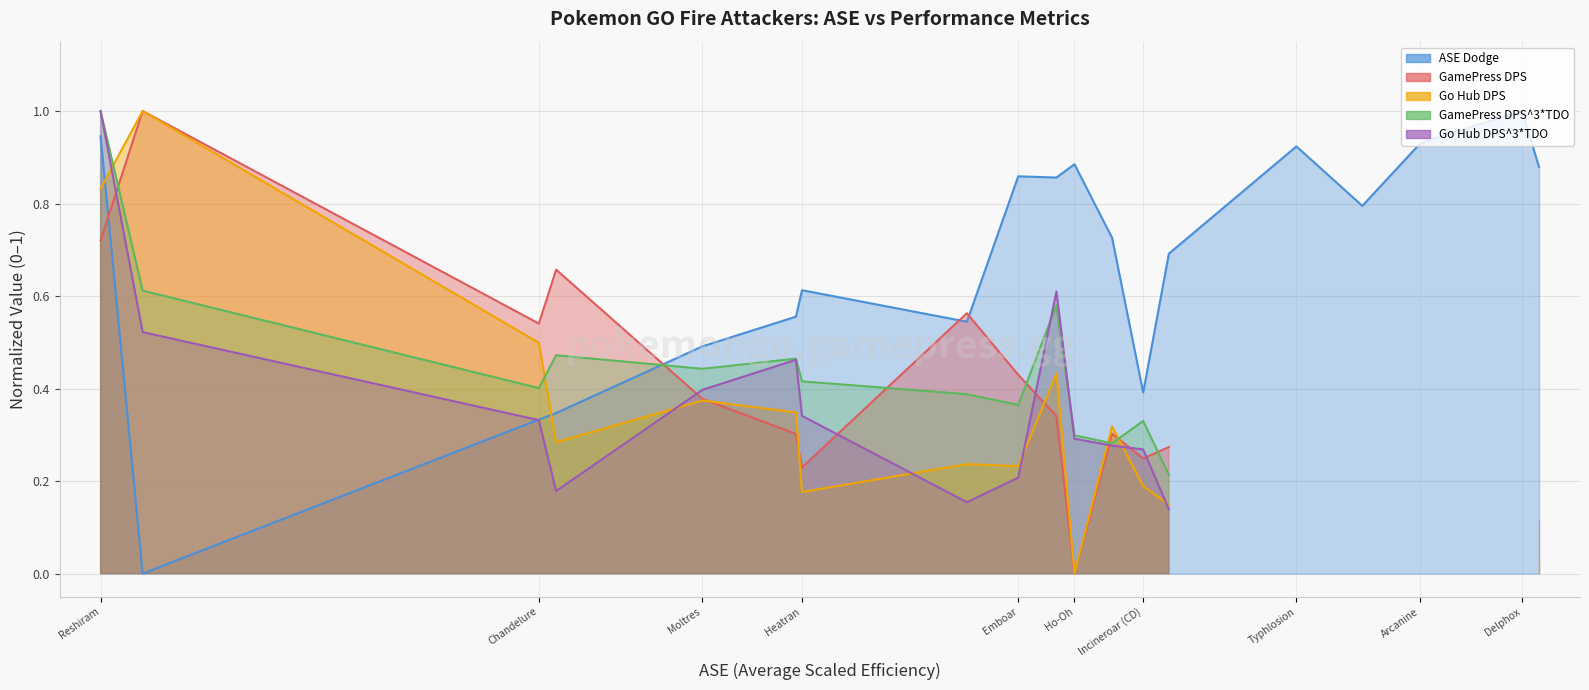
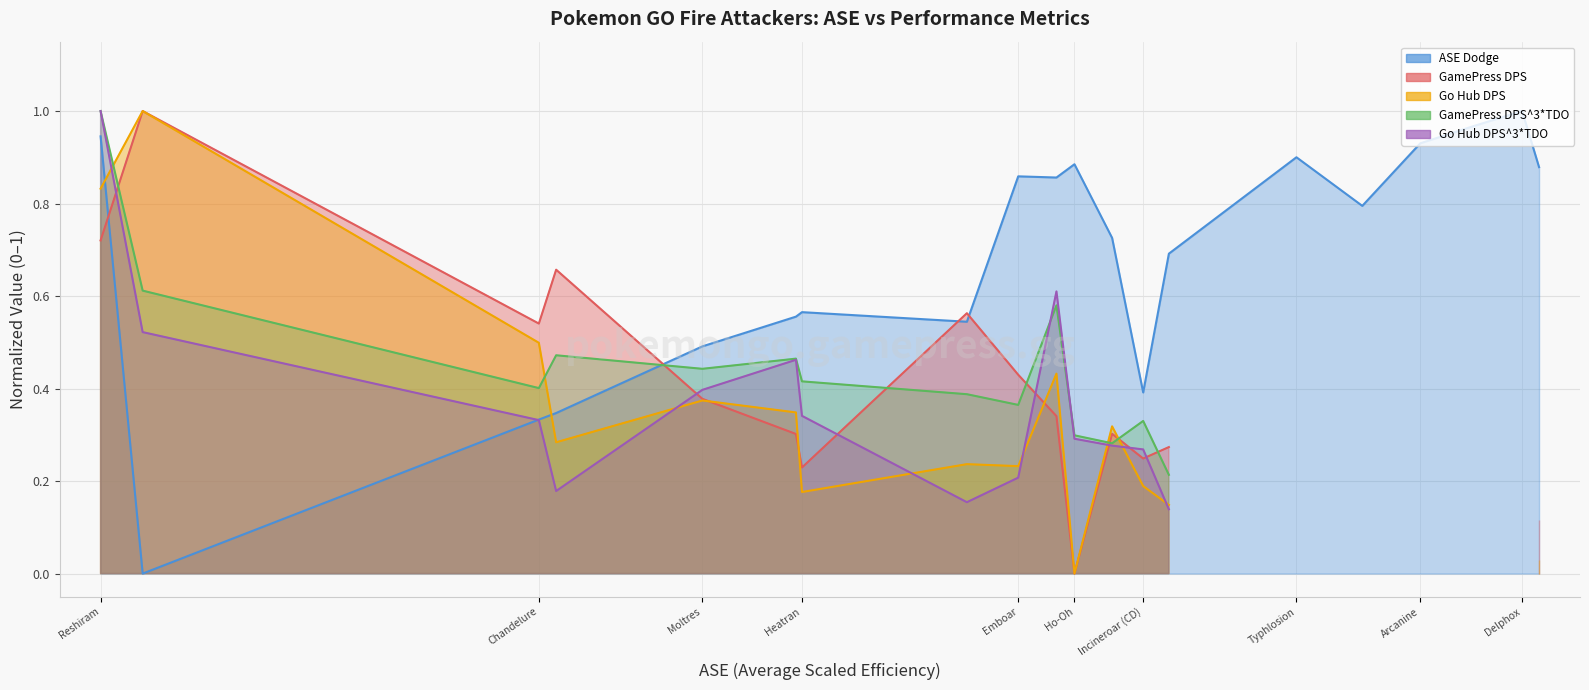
ASE Dodge, Heatran: 0.61 -> 0.57
ASE Dodge, Typhlosion: 0.92 -> 0.90
